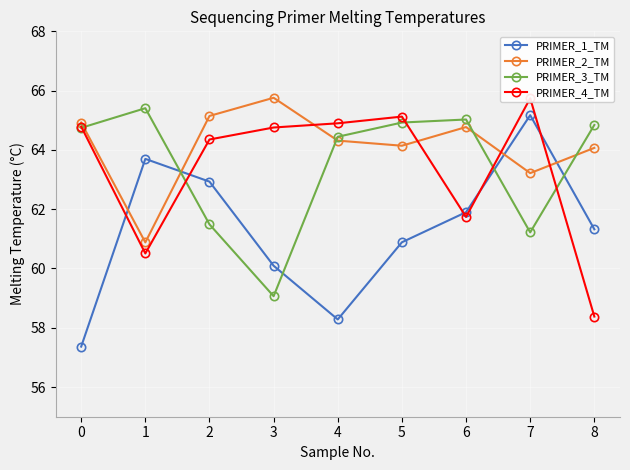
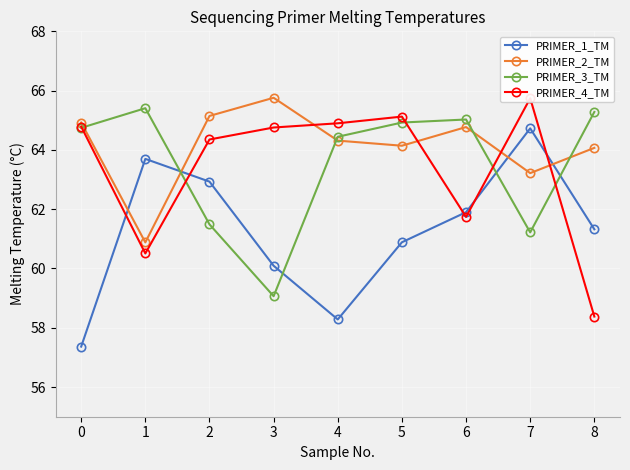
PRIMER_1_TM, 7: 65.2 -> 64.7
PRIMER_3_TM, 8: 64.8 -> 65.3
